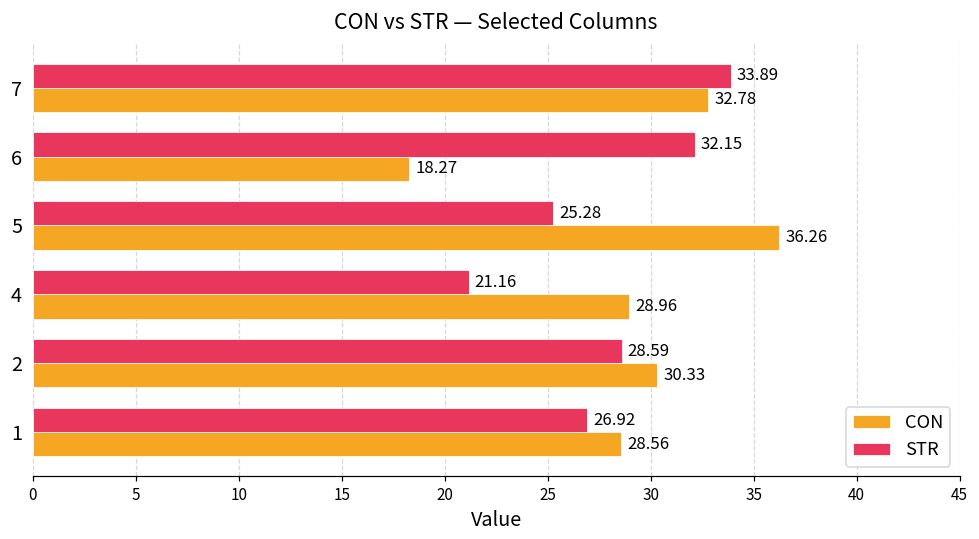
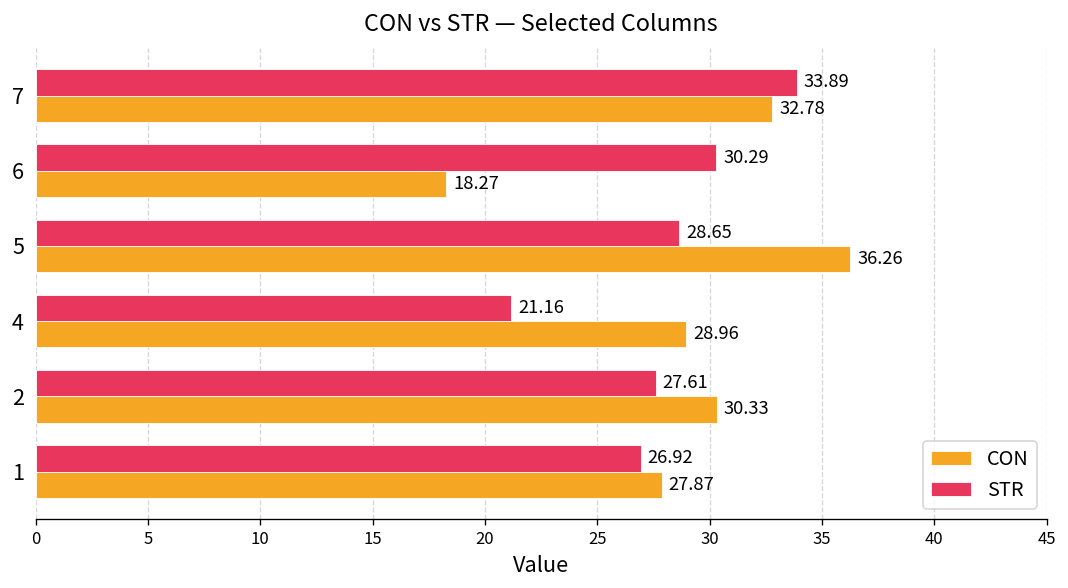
STR, 6: 32.15 -> 30.29
STR, 5: 25.28 -> 28.65
STR, 2: 28.59 -> 27.61
CON, 1: 28.56 -> 27.87
